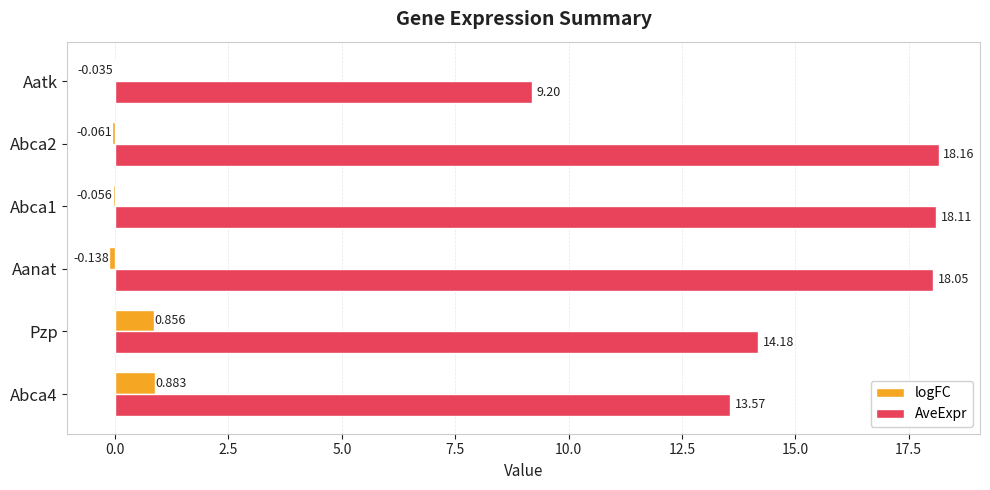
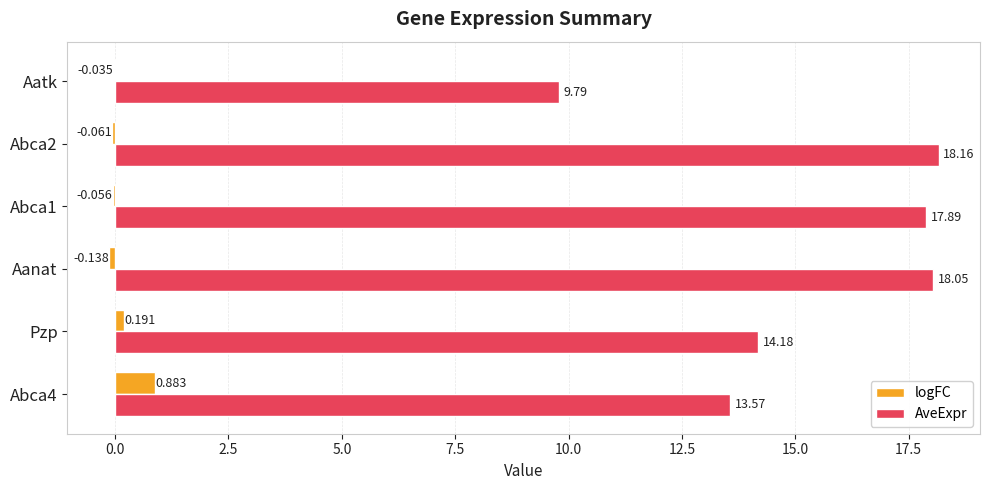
AveExpr, Aatk: 9.20 -> 9.79
AveExpr, Abca1: 18.11 -> 17.89
logFC, Pzp: 0.856 -> 0.191
